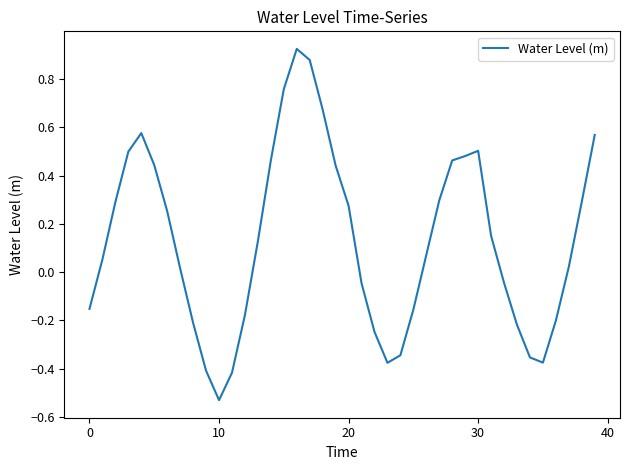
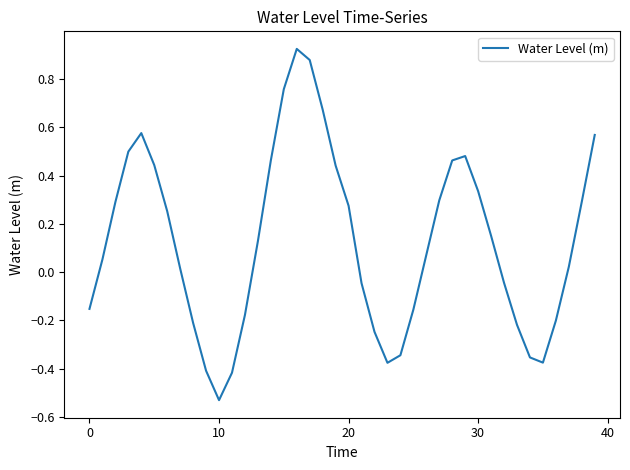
30: 0.50 -> 0.34
